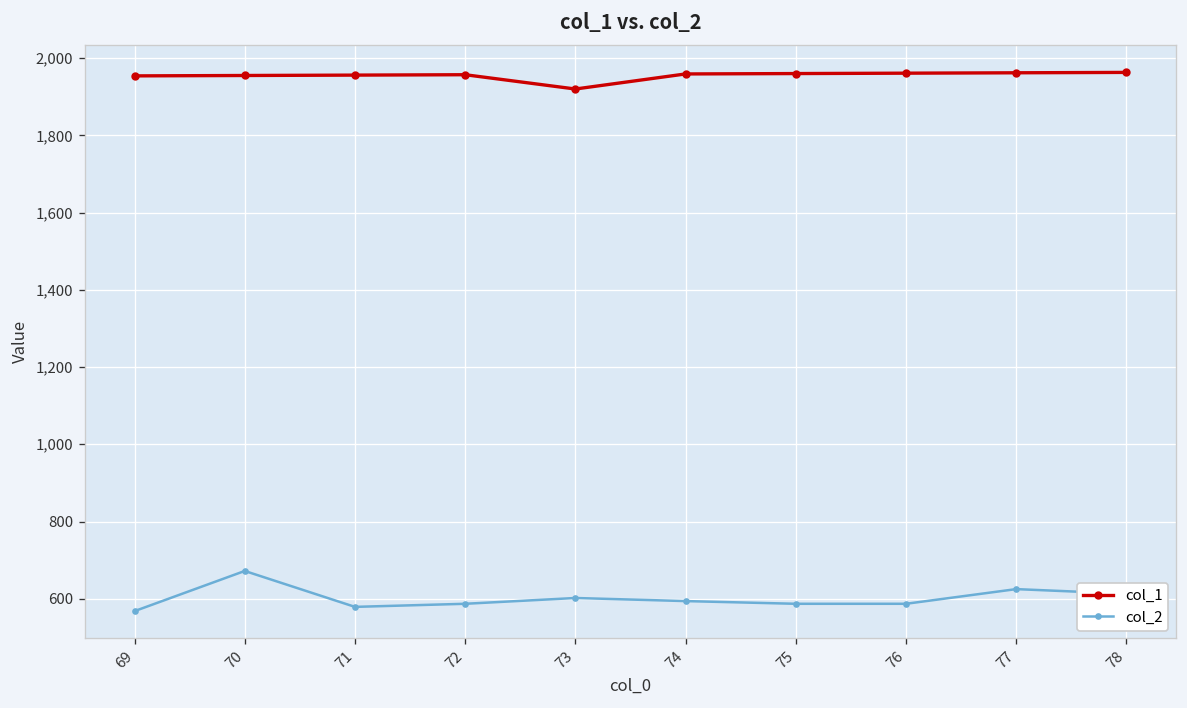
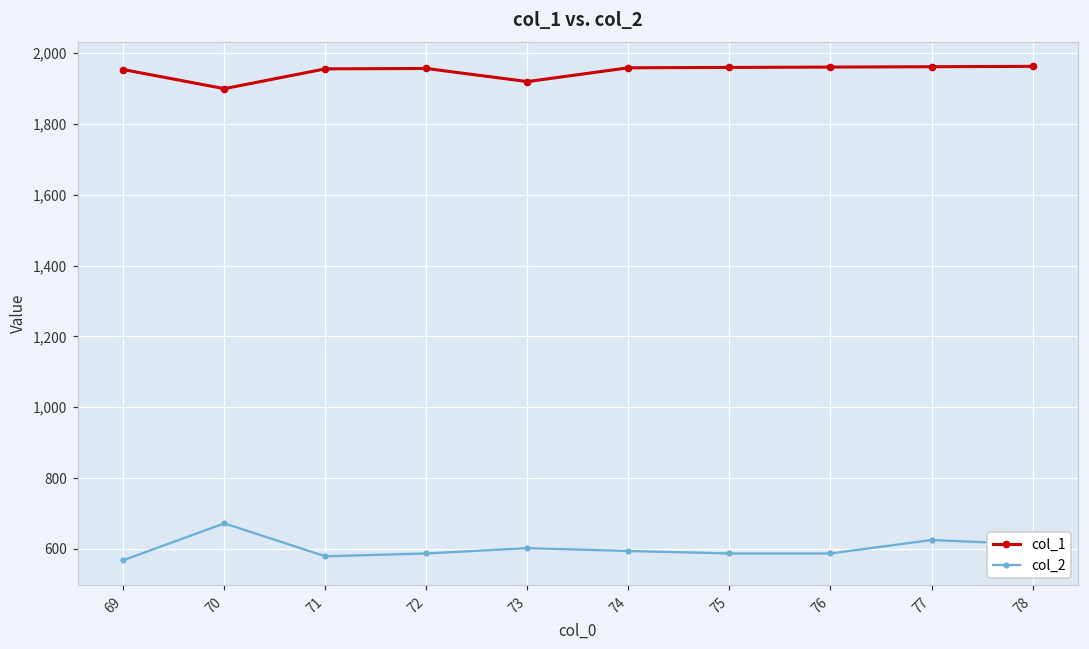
col_1, 70: 1,960 -> 1,900
